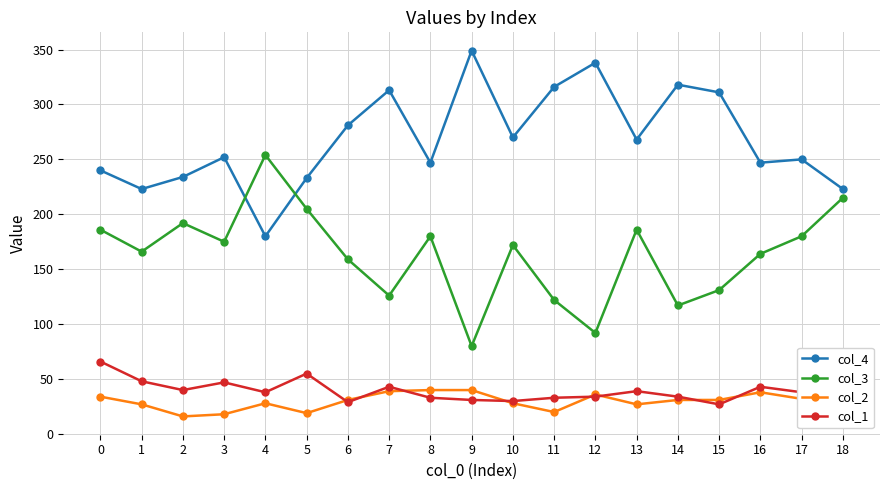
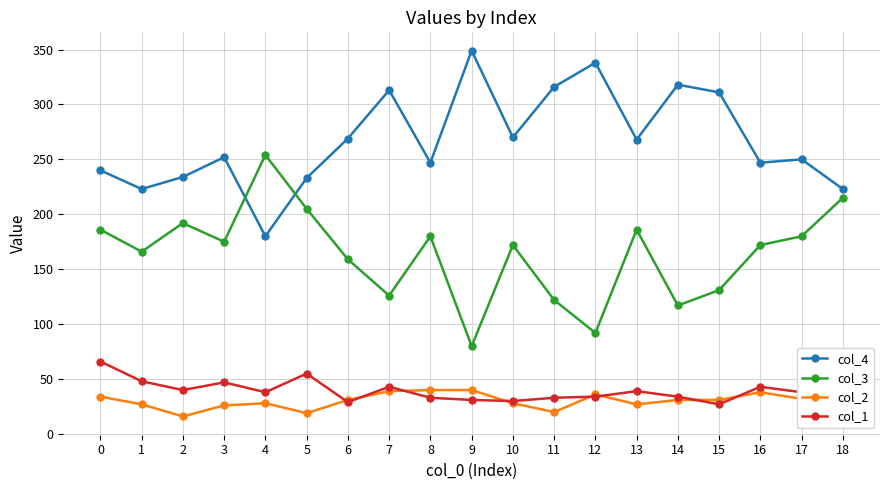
col_2, 3: 18 -> 26
col_4, 6: 281 -> 269
col_3, 16: 164 -> 172
